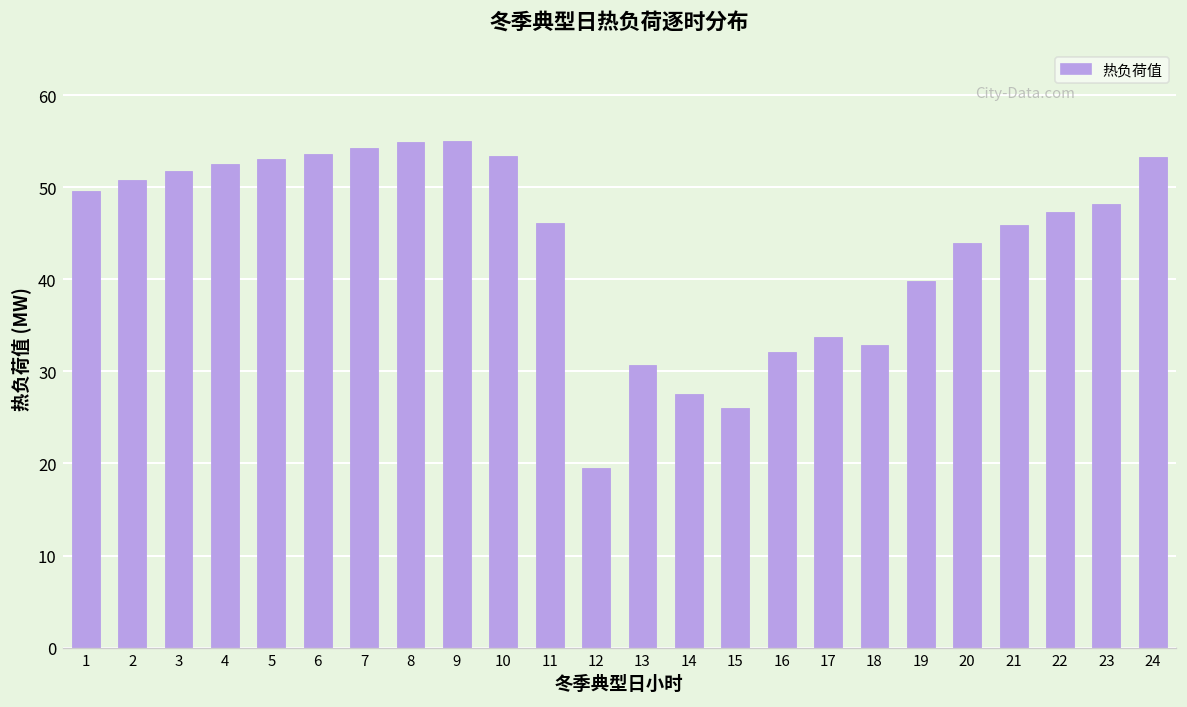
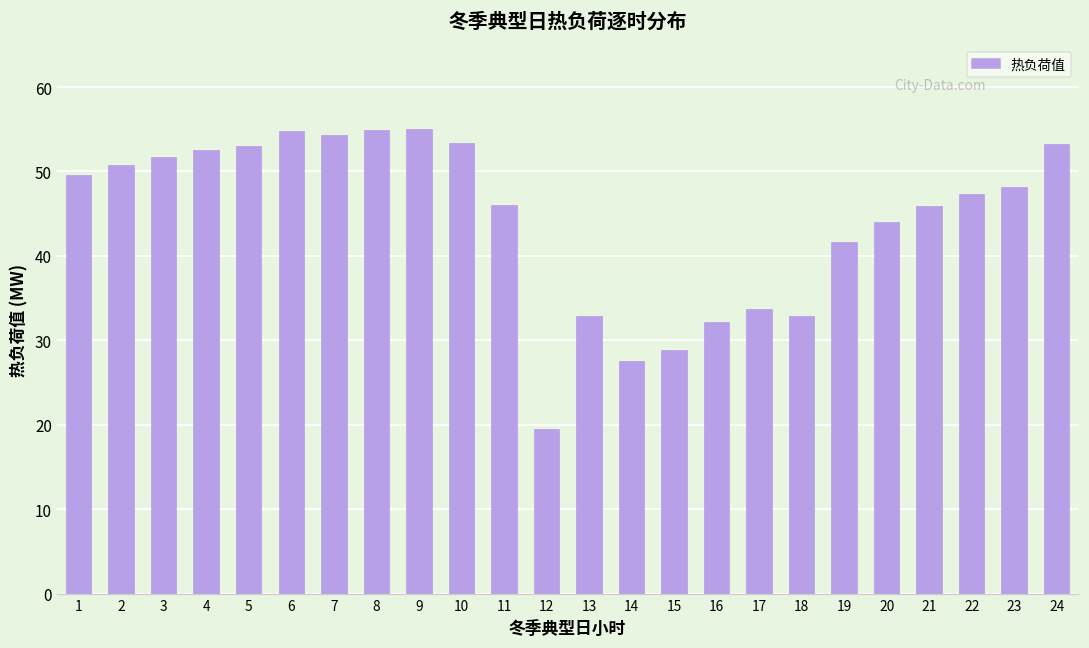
6: 54 -> 55
13: 31 -> 33
15: 26 -> 29
19: 40 -> 42
